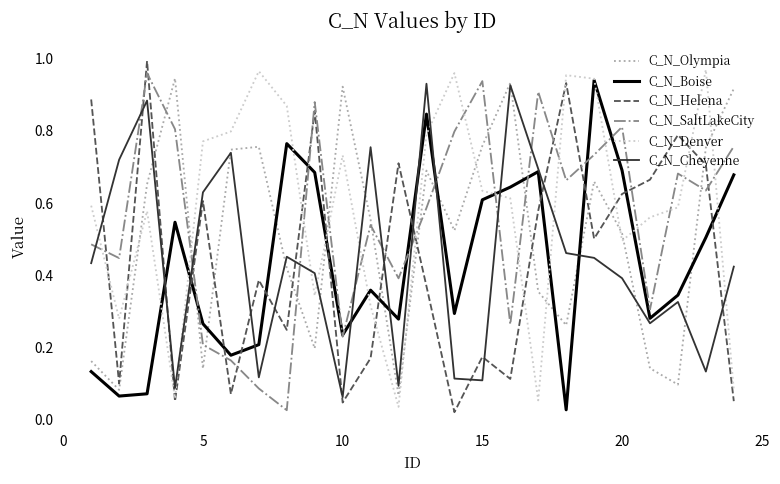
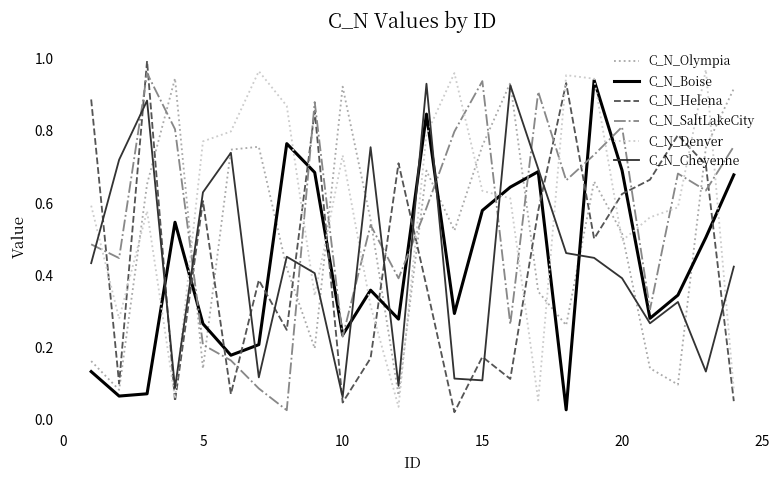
C_N_Boise, 15: 0.61 -> 0.58
